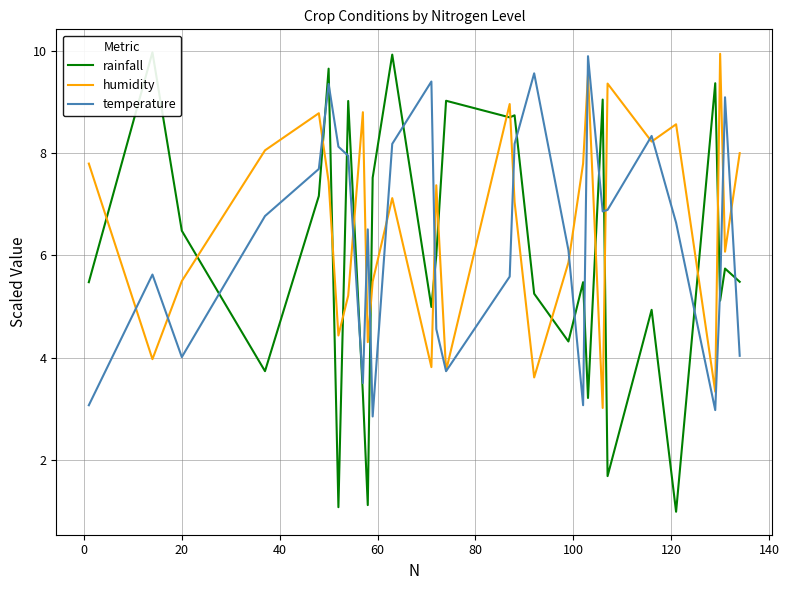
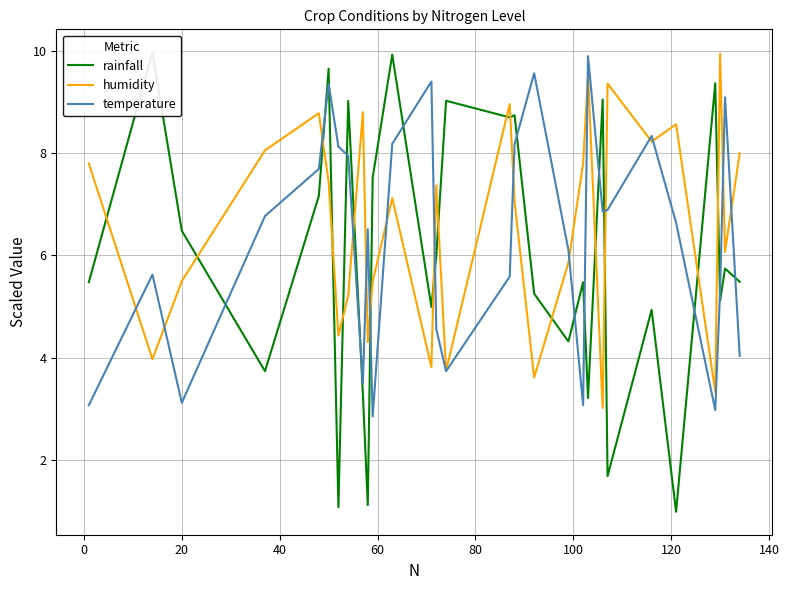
temperature, 20: 4.0 -> 3.1
